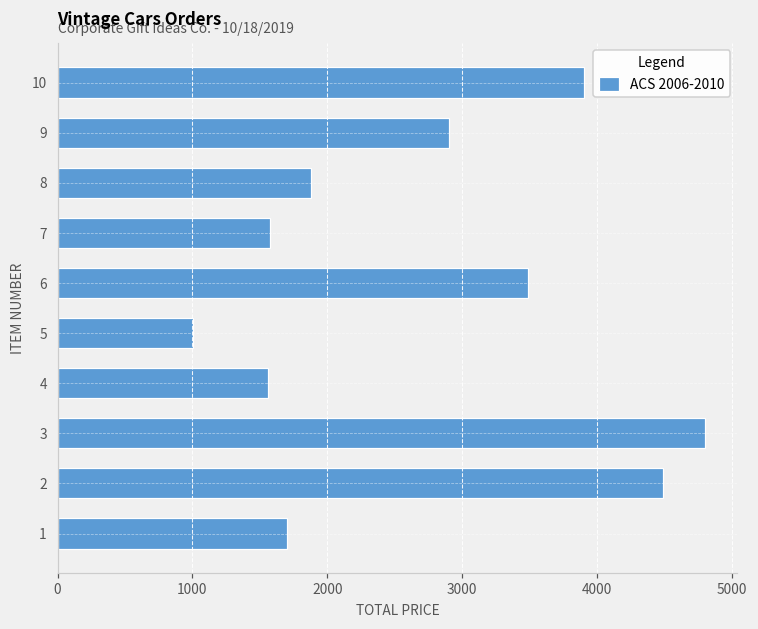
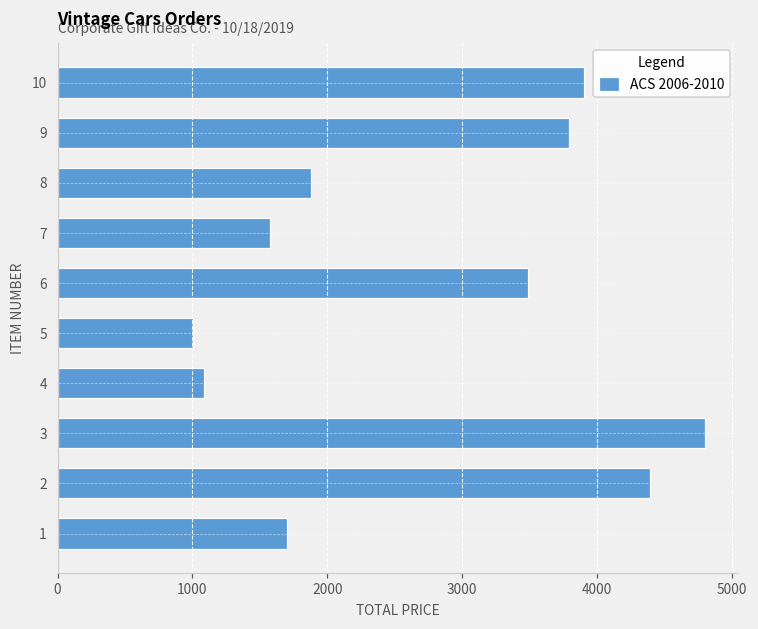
9: 2900 -> 3790
4: 1560 -> 1080
2: 4490 -> 4390
